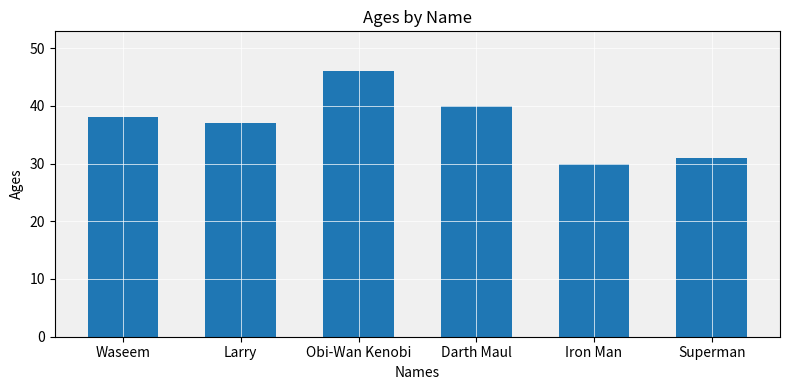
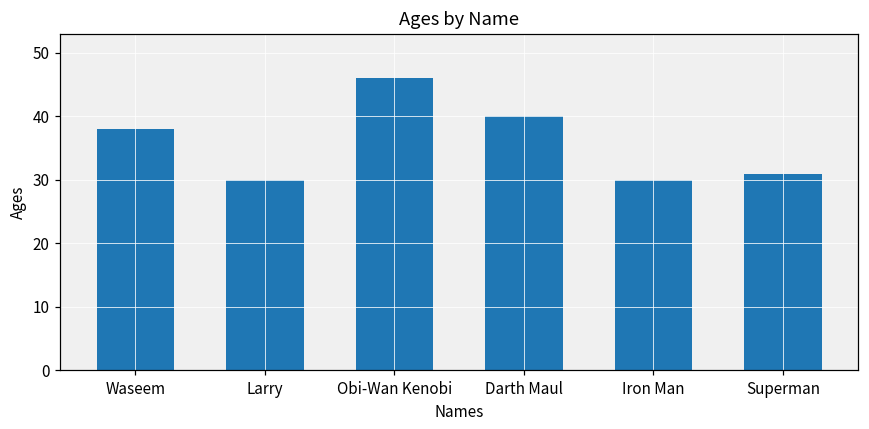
Larry: 37 -> 30
